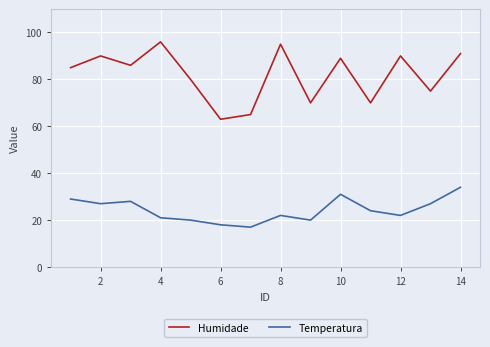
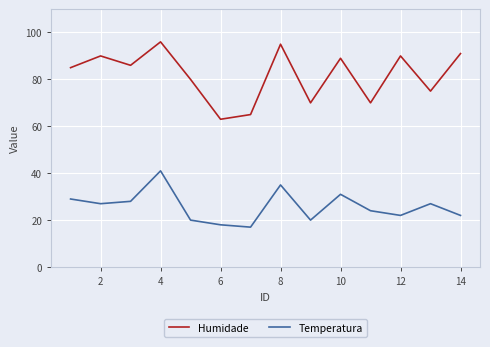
Temperatura, 4: 21 -> 41
Temperatura, 8: 22 -> 35
Temperatura, 14: 34 -> 22
